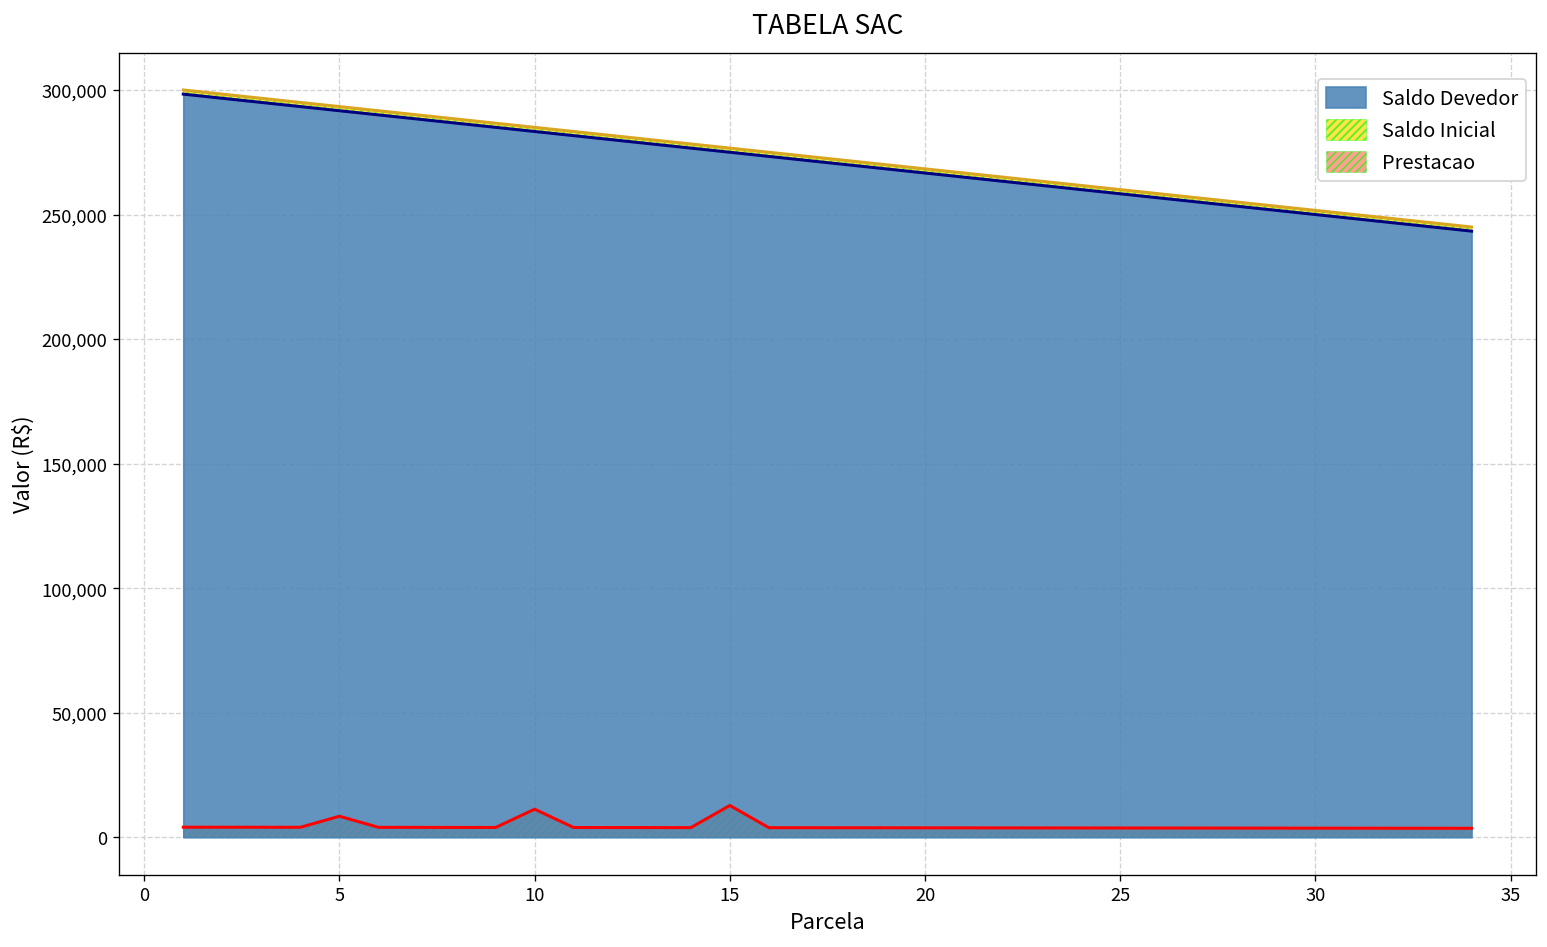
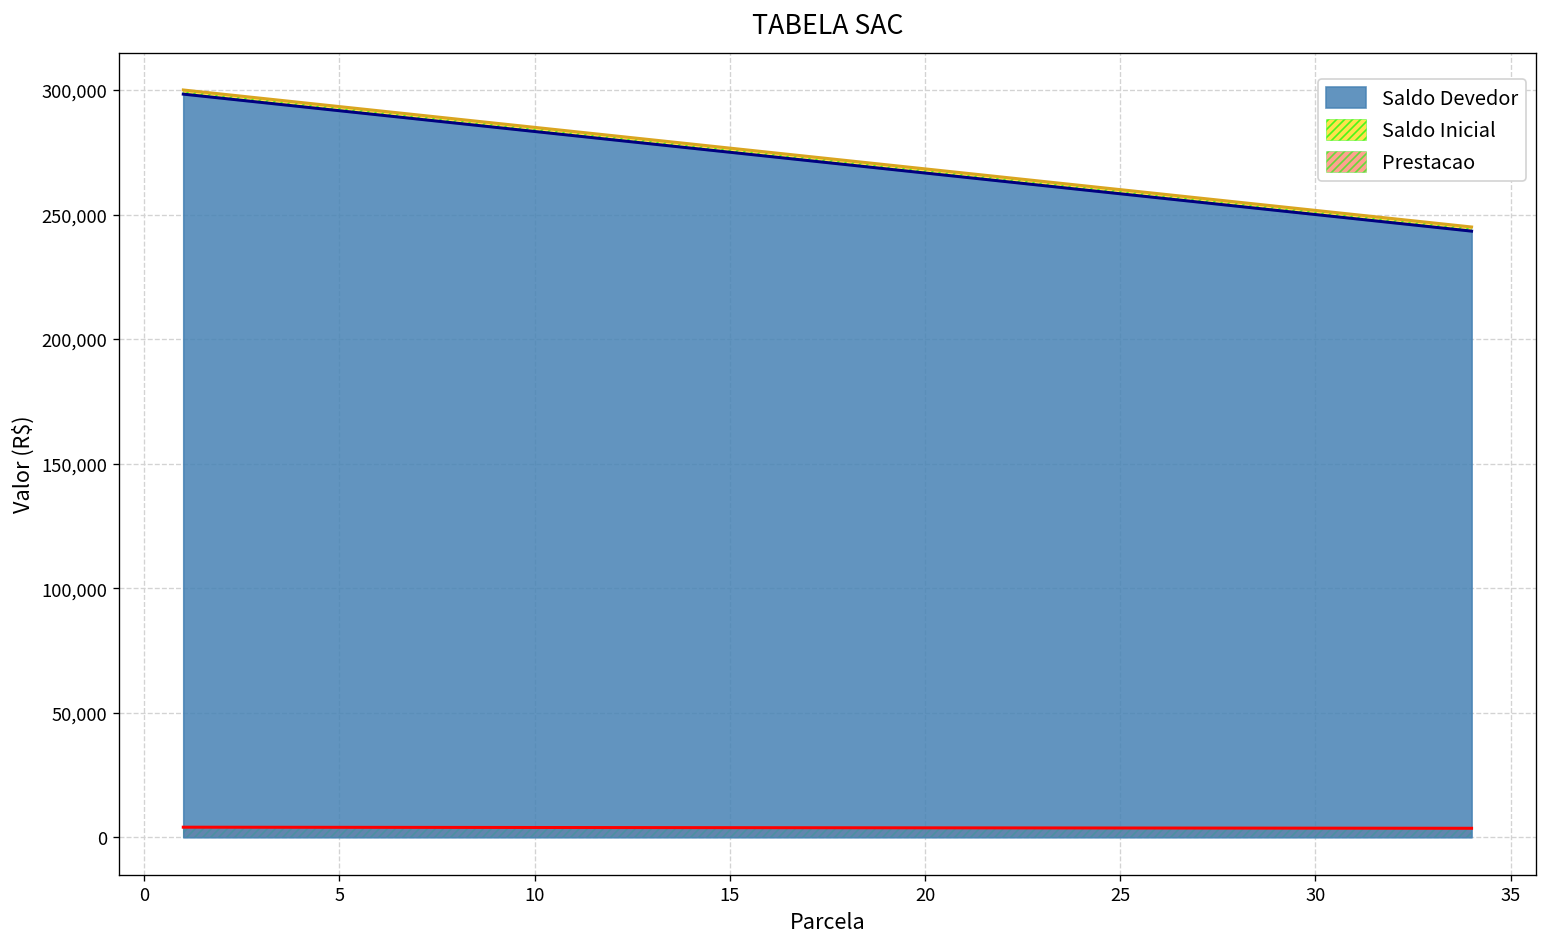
Prestacao, 5: 8,000 -> 4,000
Prestacao, 10: 11,000 -> 4,000
Prestacao, 15: 13,000 -> 4,000
